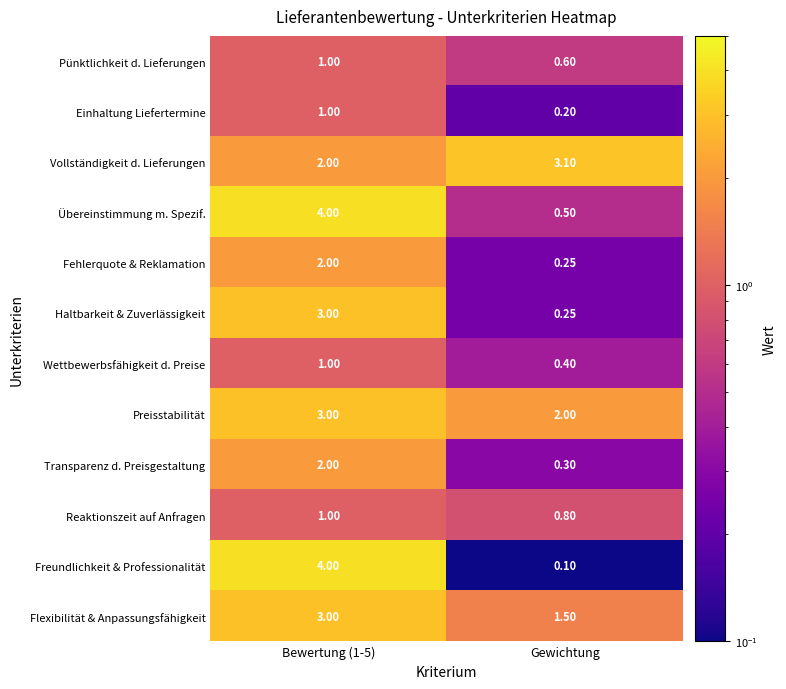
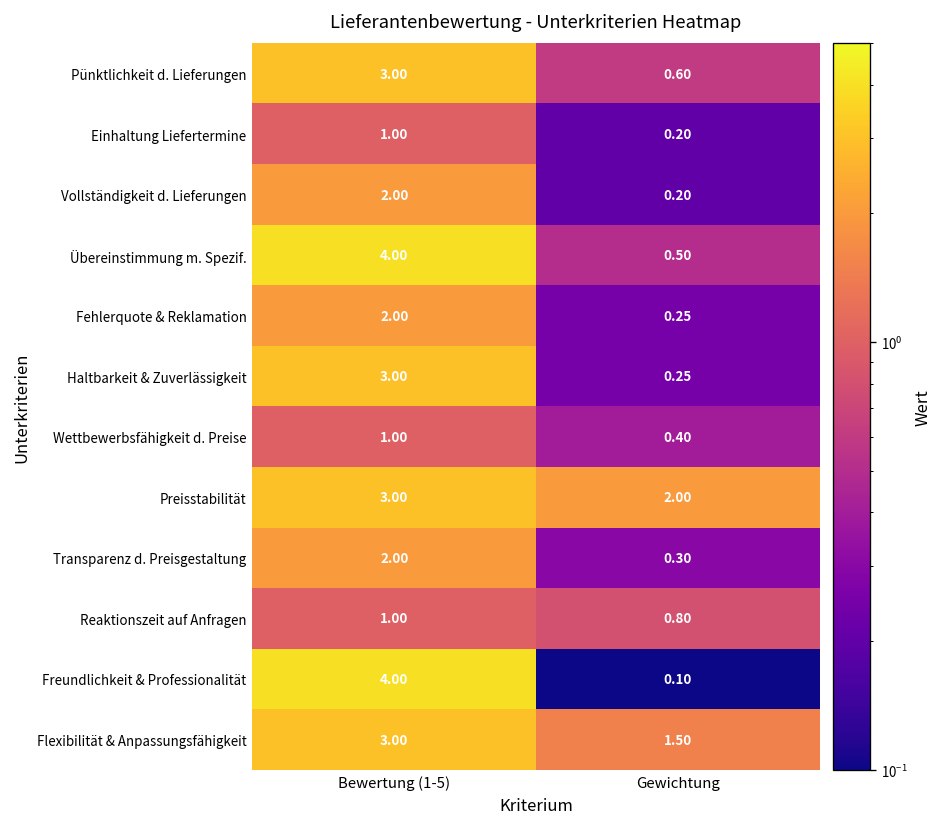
Pünktlichkeit d. Lieferungen, Bewertung (1-5): 1.00 -> 3.00
Vollständigkeit d. Lieferungen, Gewichtung: 3.10 -> 0.20
